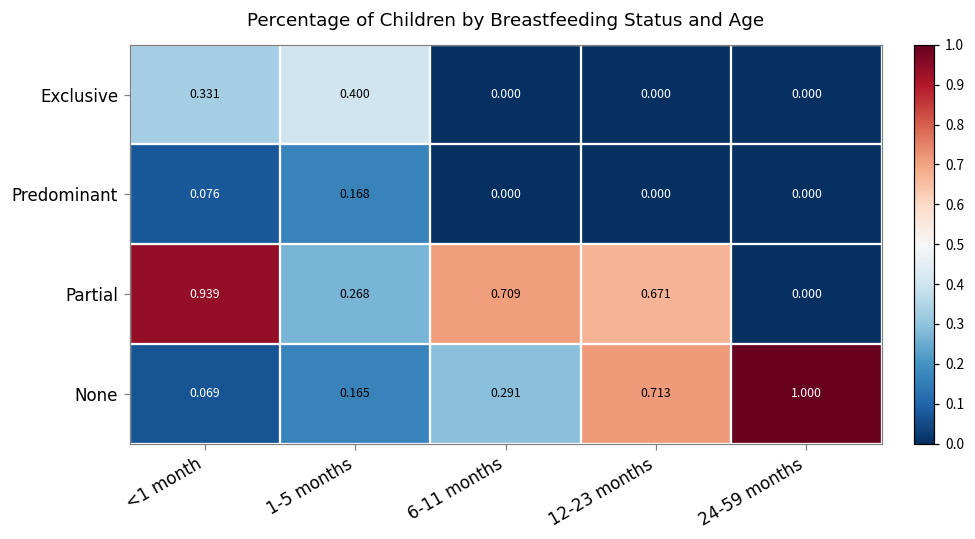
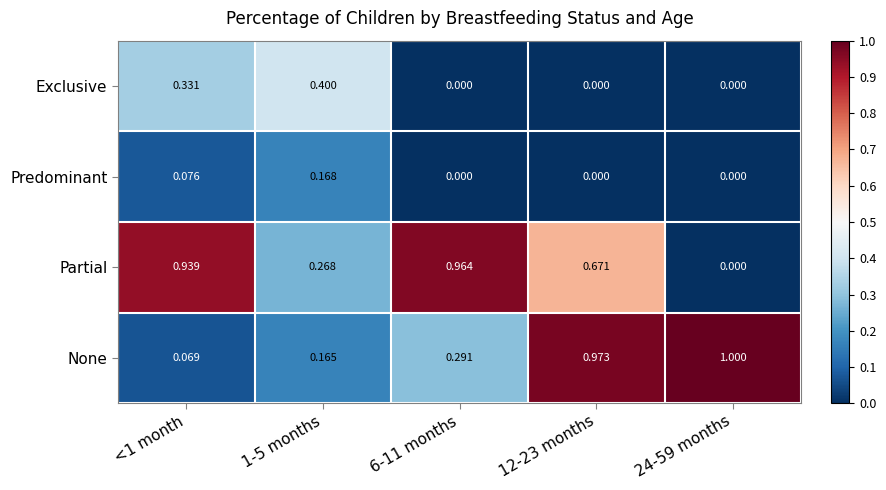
Partial, 6-11 months: 0.709 -> 0.964
None, 12-23 months: 0.713 -> 0.973
